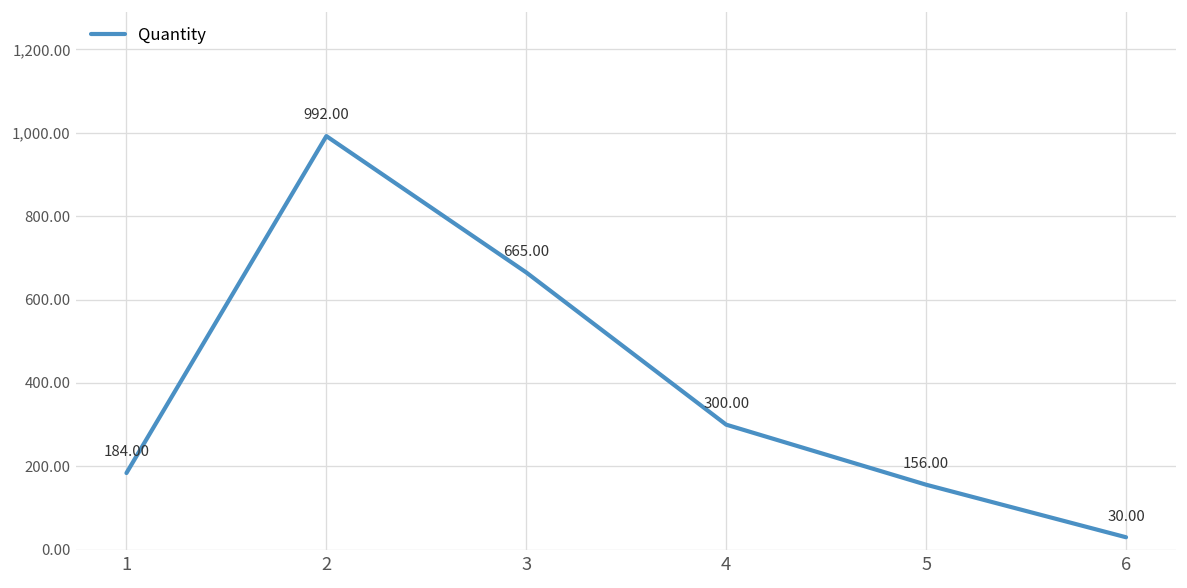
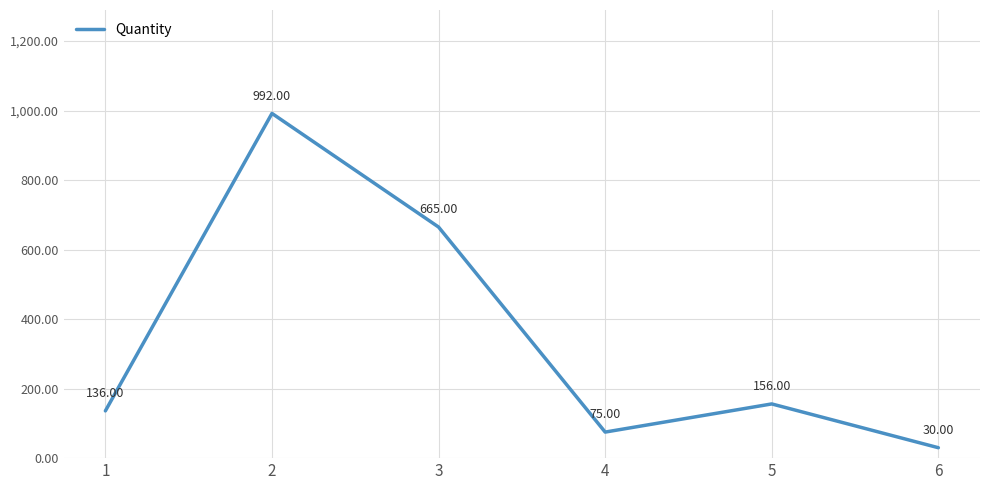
1: 184.00 -> 136.00
4: 300.00 -> 75.00
